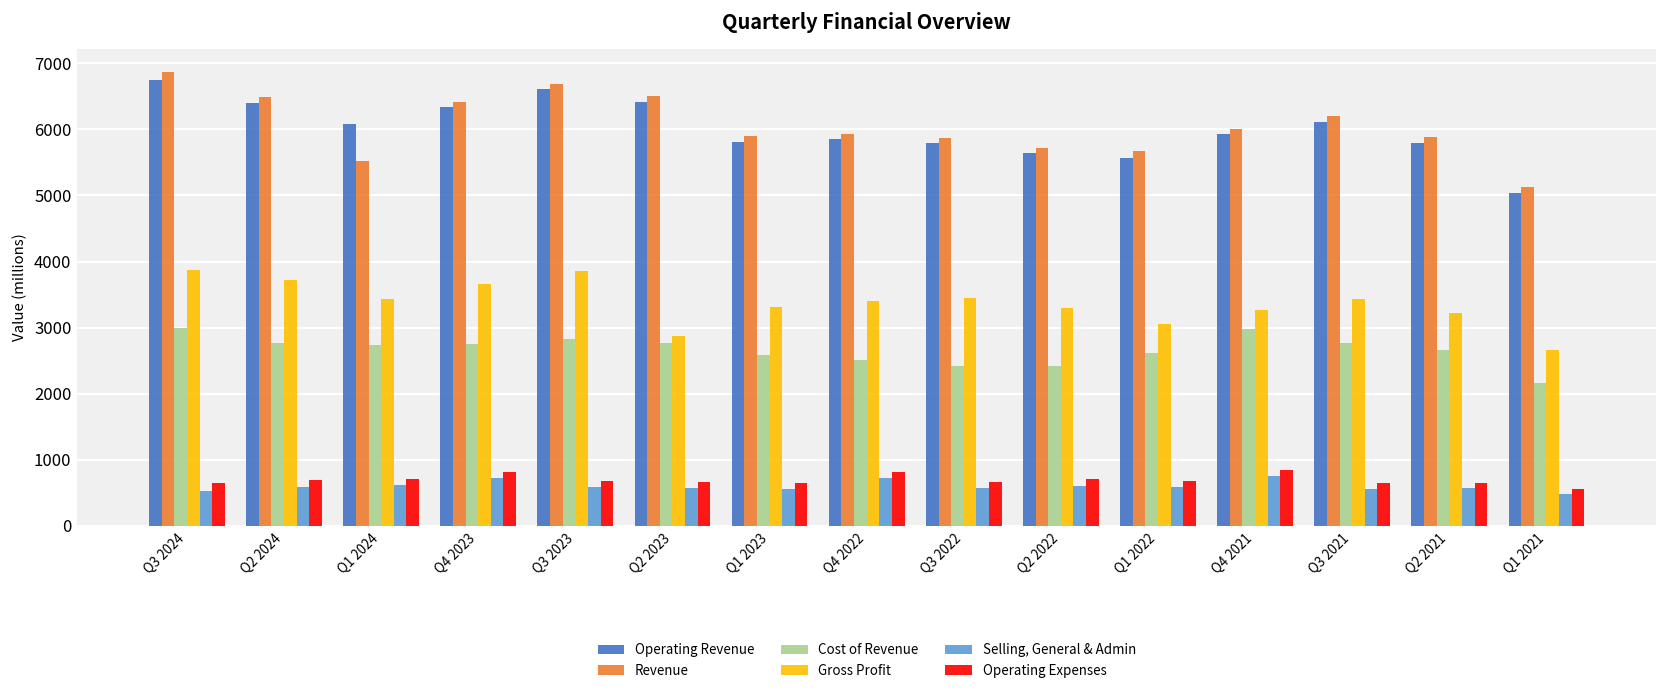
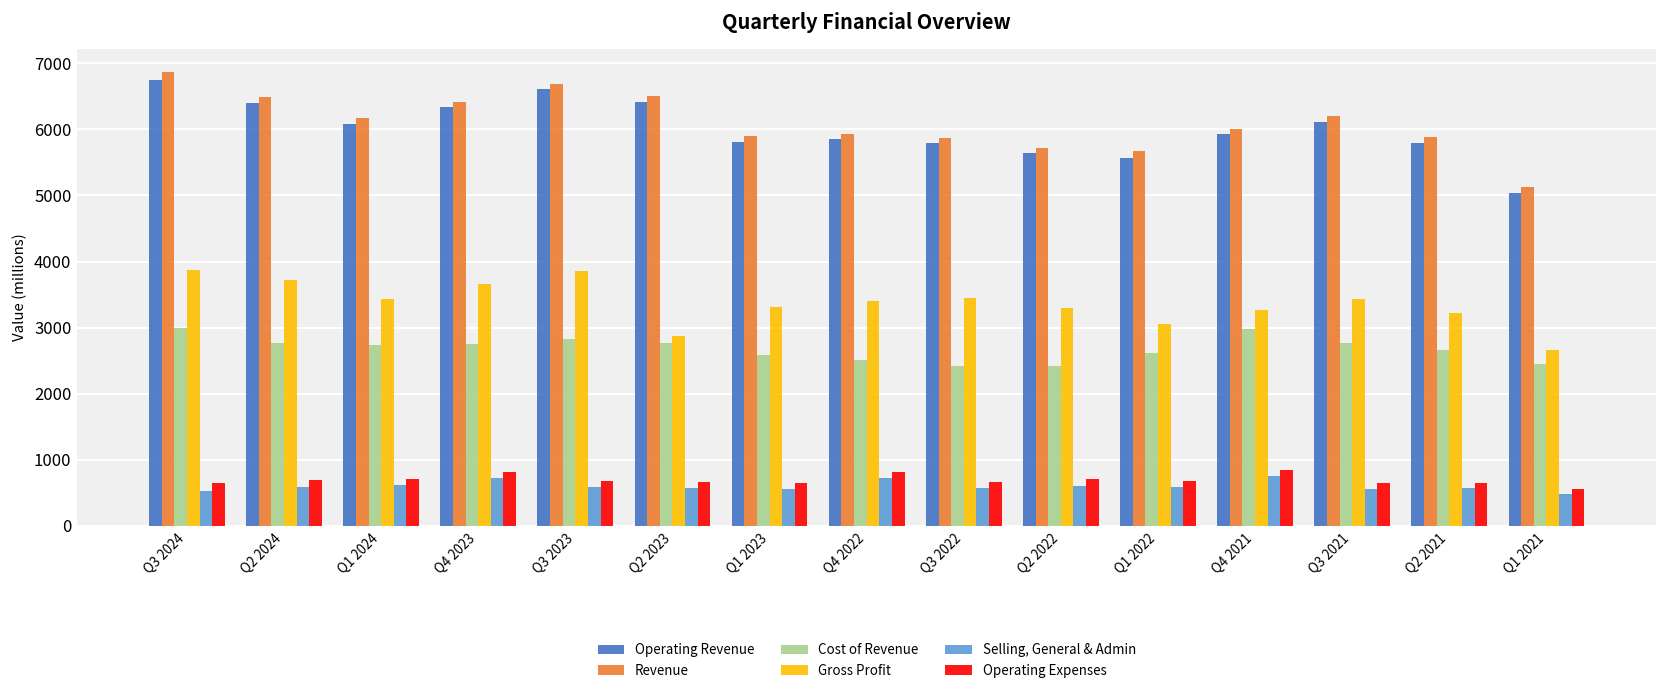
Revenue, Q1 2024: 5500 -> 6200
Cost of Revenue, Q1 2021: 2200 -> 2500
